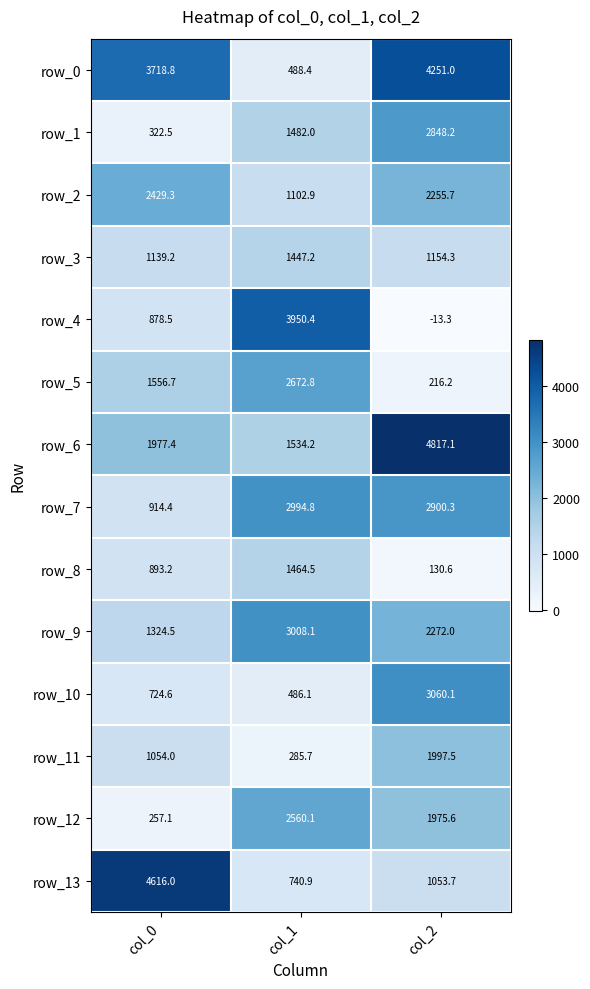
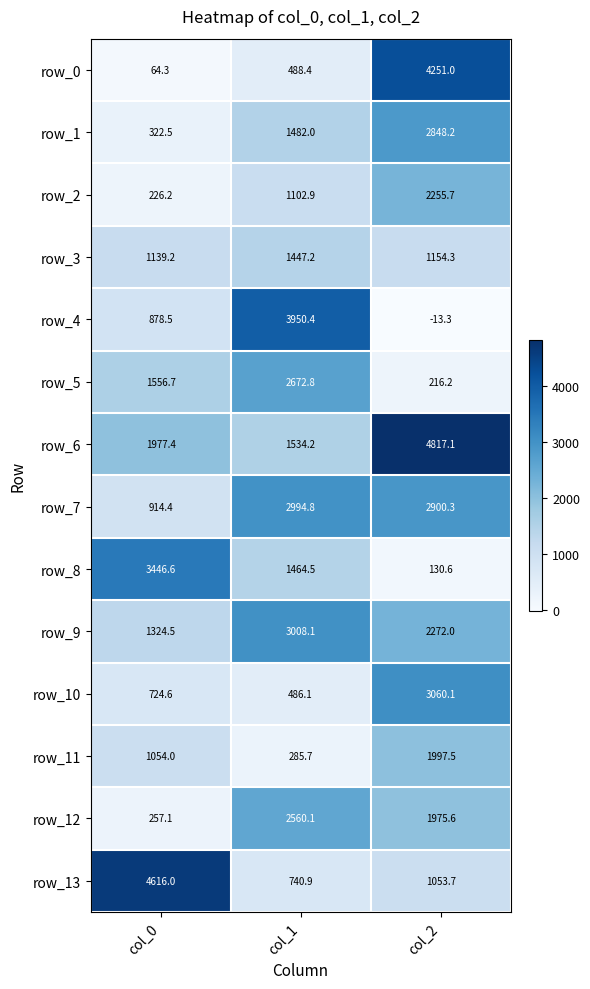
row_0, col_0: 3718.8 -> 64.3
row_2, col_0: 2429.3 -> 226.2
row_8, col_0: 893.2 -> 3446.6
